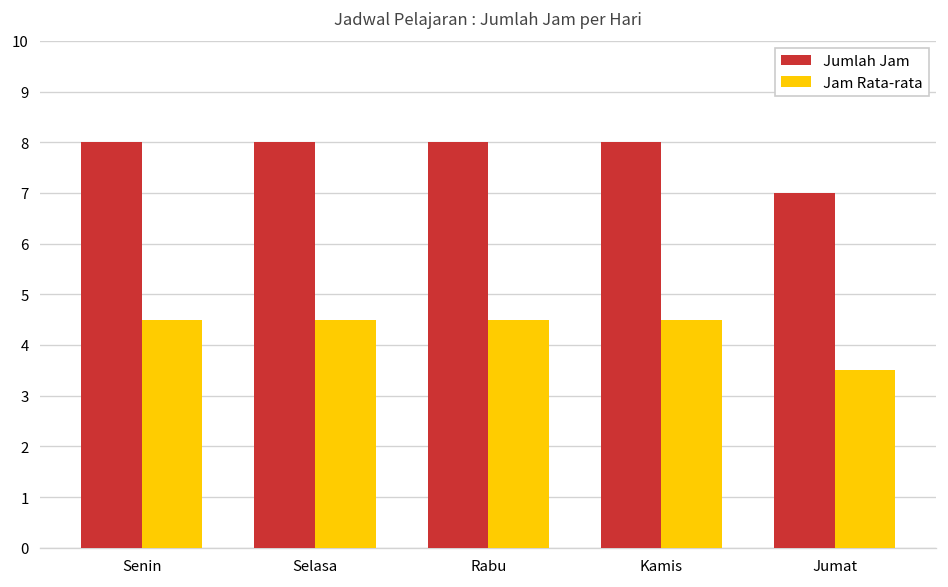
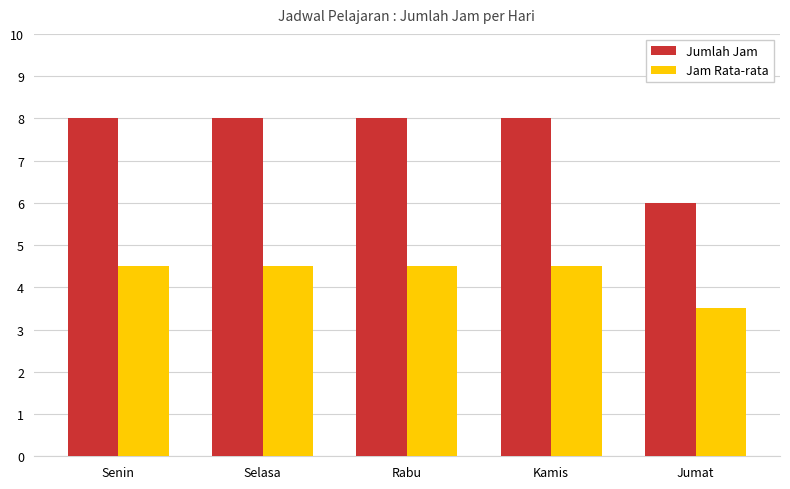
Jumlah Jam, Jumat: 7 -> 6
